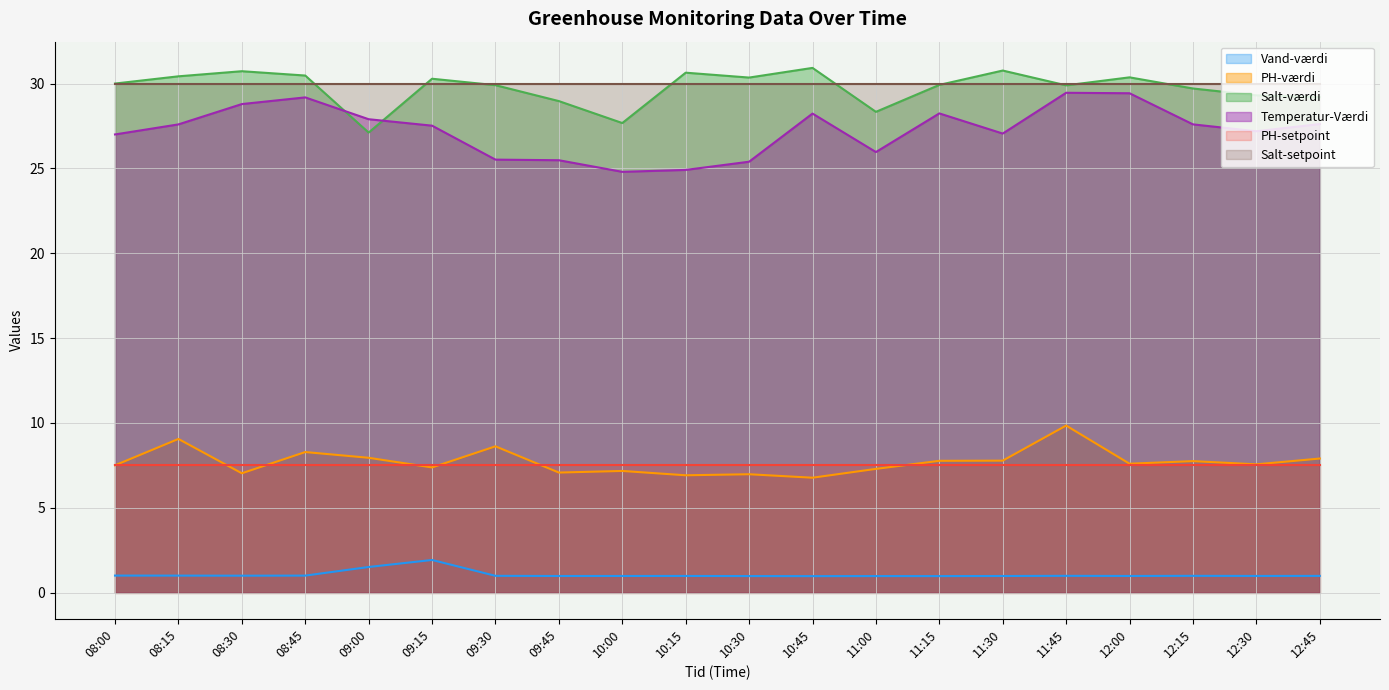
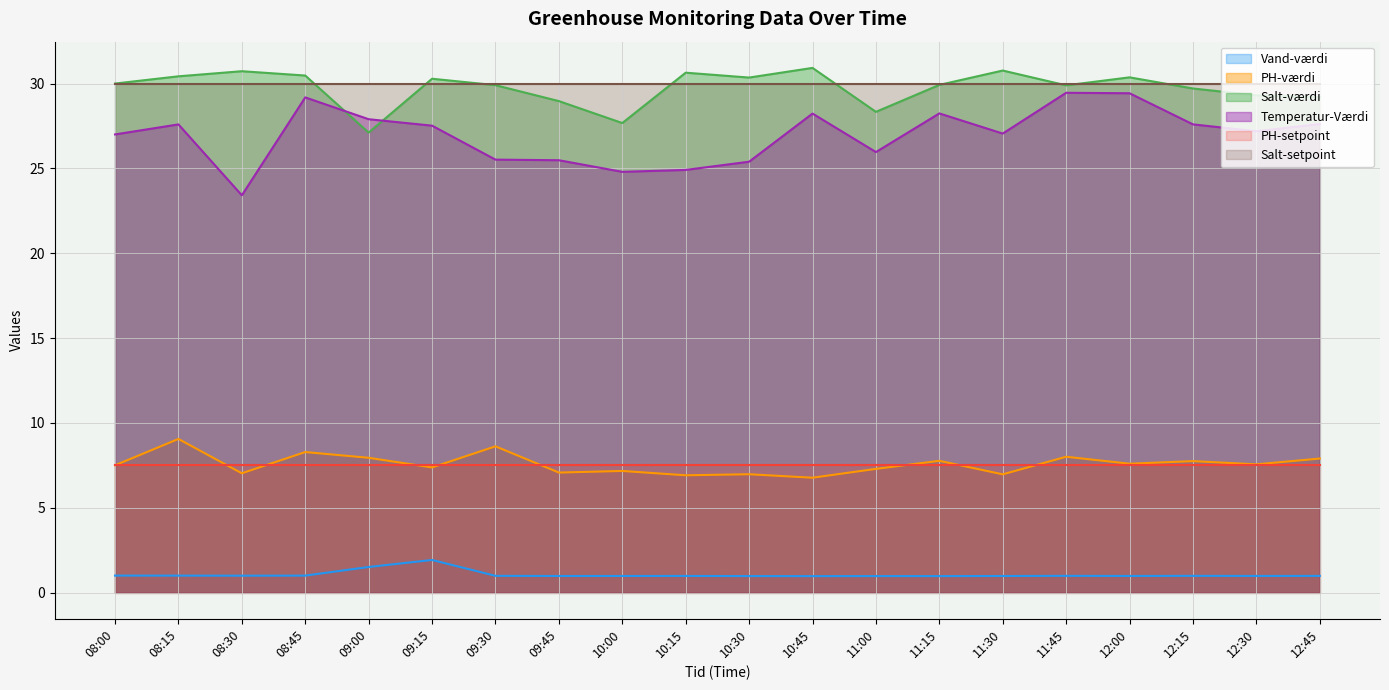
Temperatur-Værdi, 08:30: 28.8 -> 23.4
PH-værdi, 11:30: 7.8 -> 7.0
PH-værdi, 11:45: 9.8 -> 8.0
